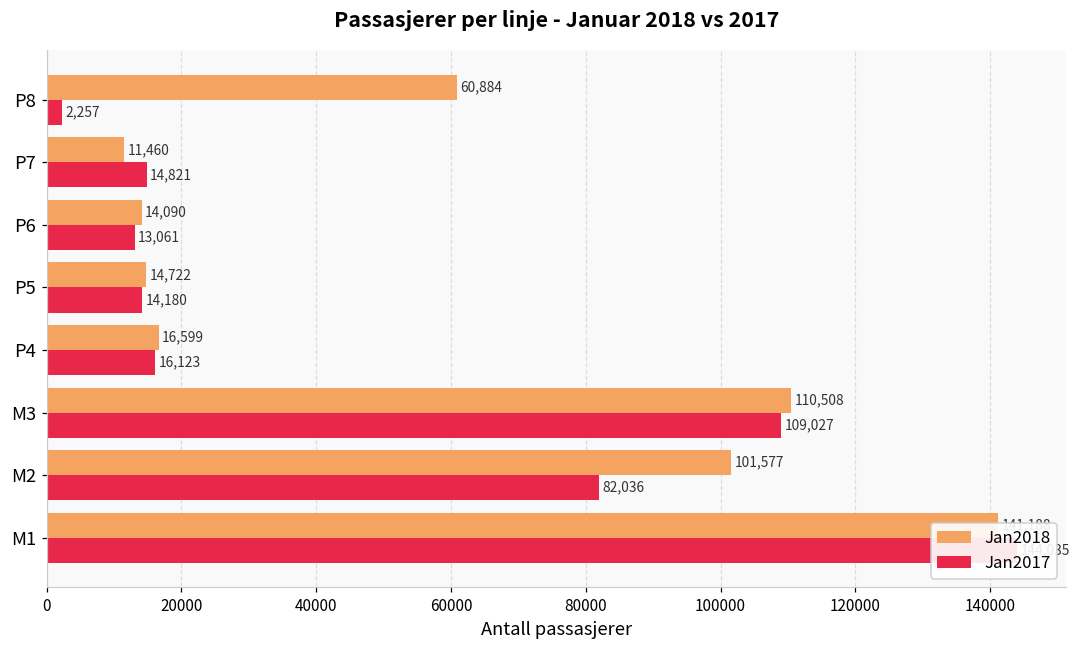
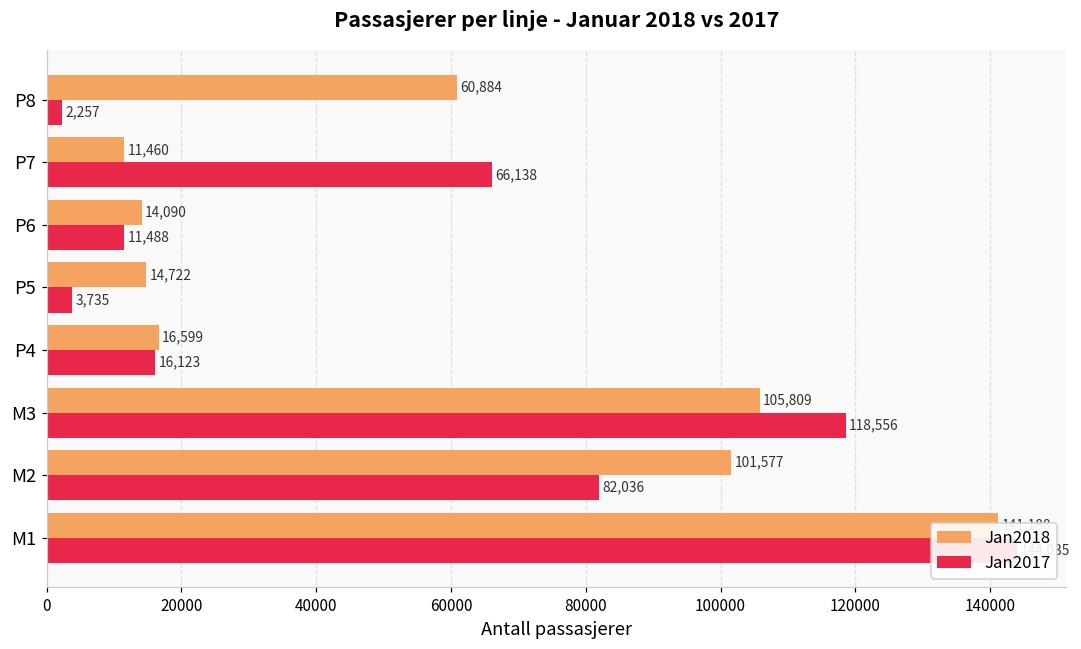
Jan2017, P7: 14,821 -> 66,138
Jan2017, P6: 13,061 -> 11,488
Jan2017, P5: 14,180 -> 3,735
Jan2018, M3: 110,508 -> 105,809
Jan2017, M3: 109,027 -> 118,556
